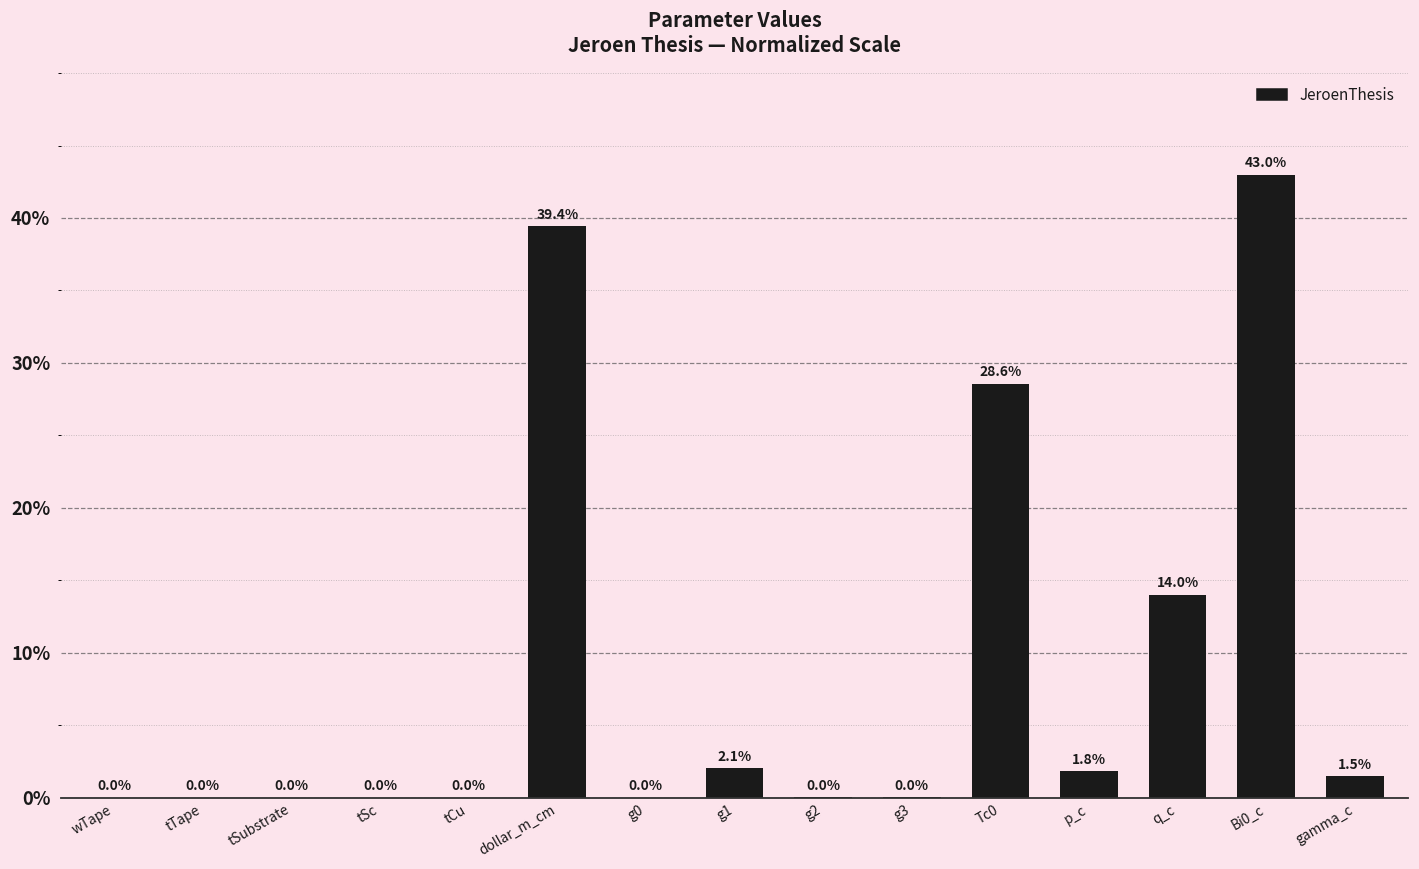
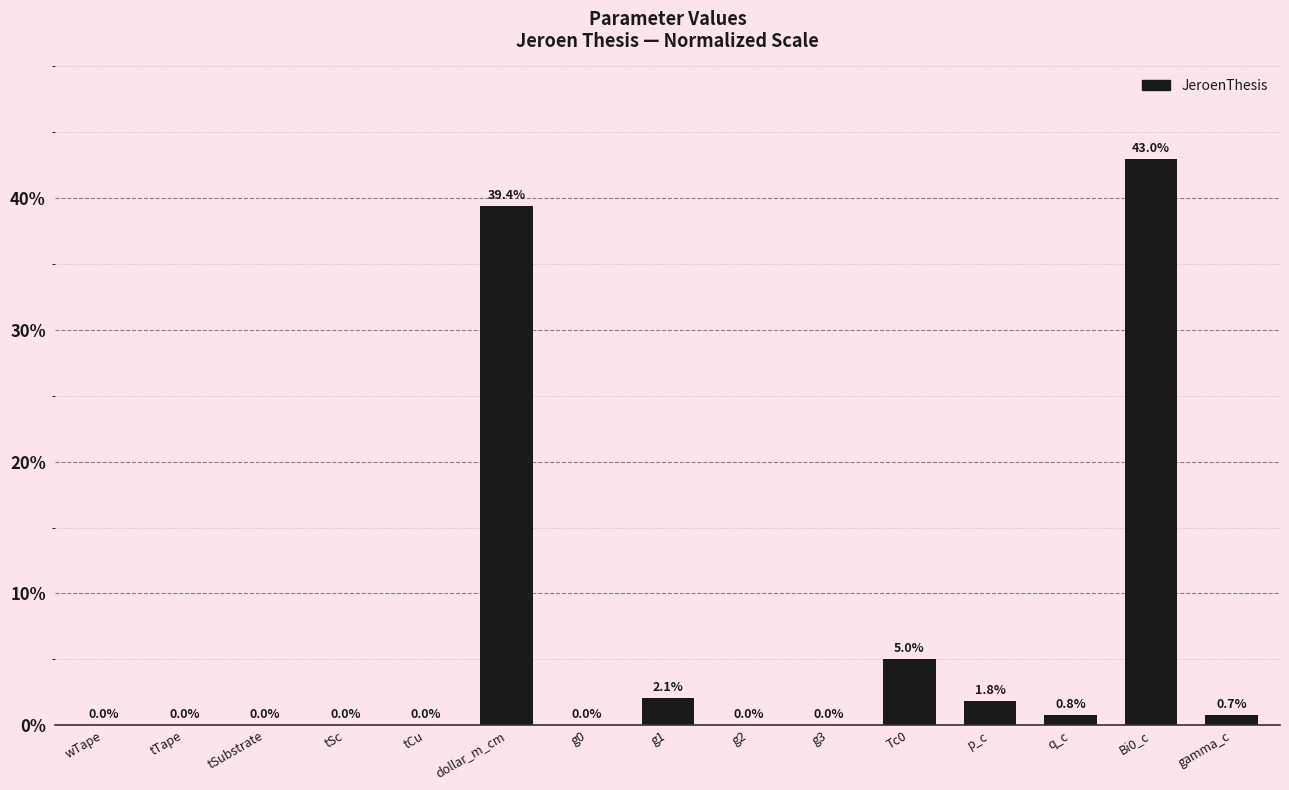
Tc0: 28.6% -> 5.0%
q_c: 14.0% -> 0.8%
gamma_c: 1.5% -> 0.7%
